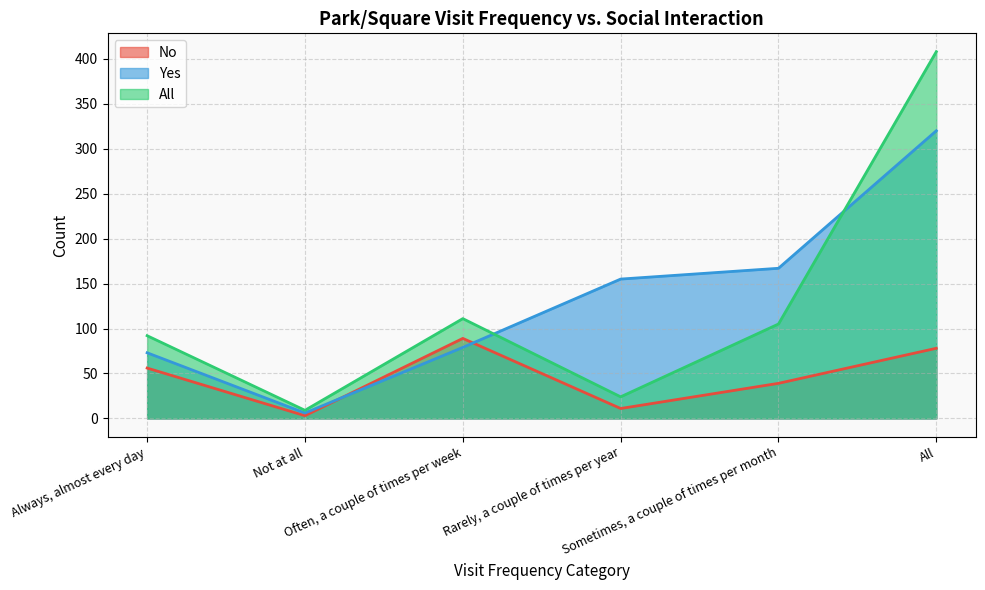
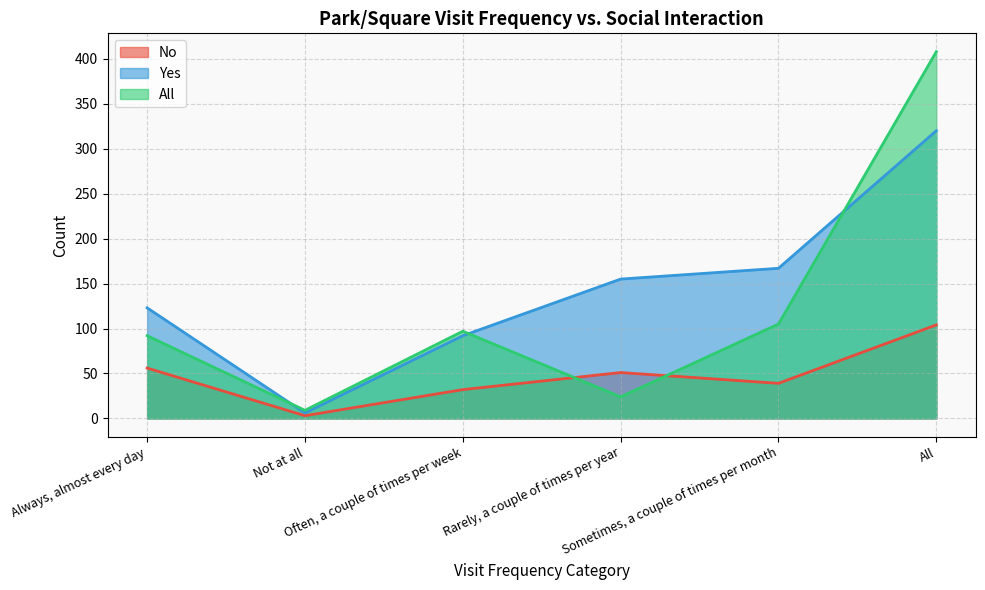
Yes, Always, almost every day: 70 -> 120
No, Often, a couple of times per week: 90 -> 30
Yes, Often, a couple of times per week: 80 -> 90
All, Often, a couple of times per week: 110 -> 100
No, Rarely, a couple of times per year: 10 -> 50
No, All: 80 -> 100
